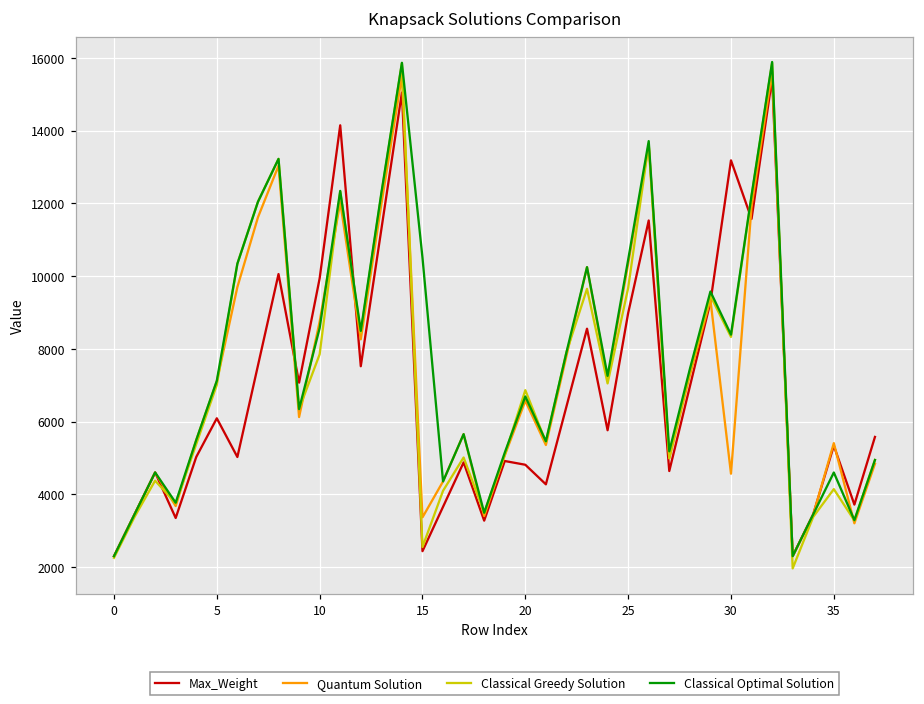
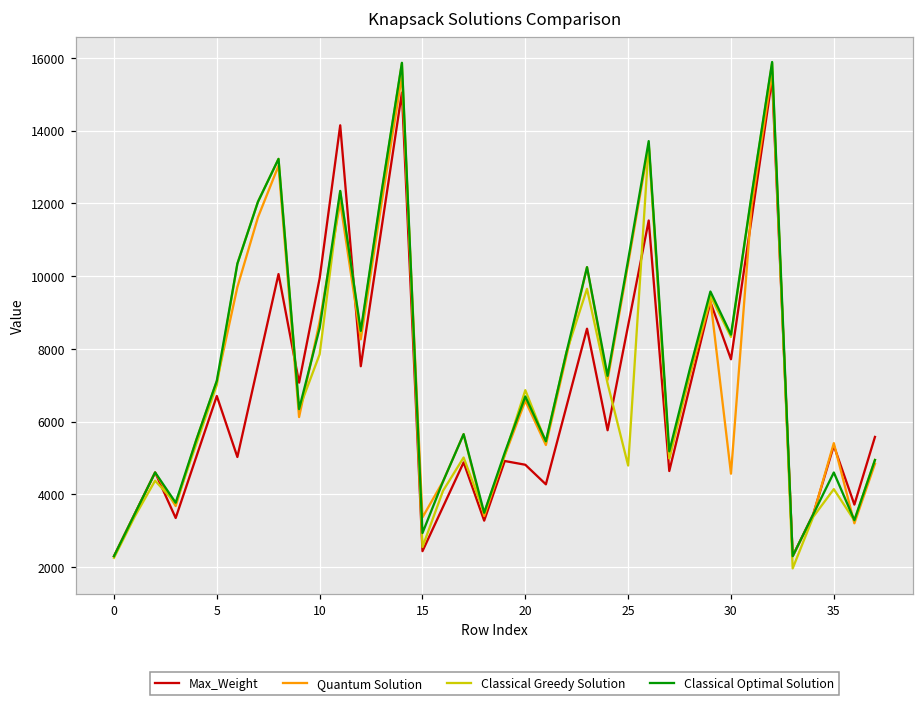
Max_Weight, 5: 6100 -> 6700
Classical Optimal Solution, 15: 10500 -> 2900
Max_Weight, 25: 9000 -> 8600
Classical Greedy Solution, 25: 9700 -> 4800
Max_Weight, 30: 13200 -> 7700
